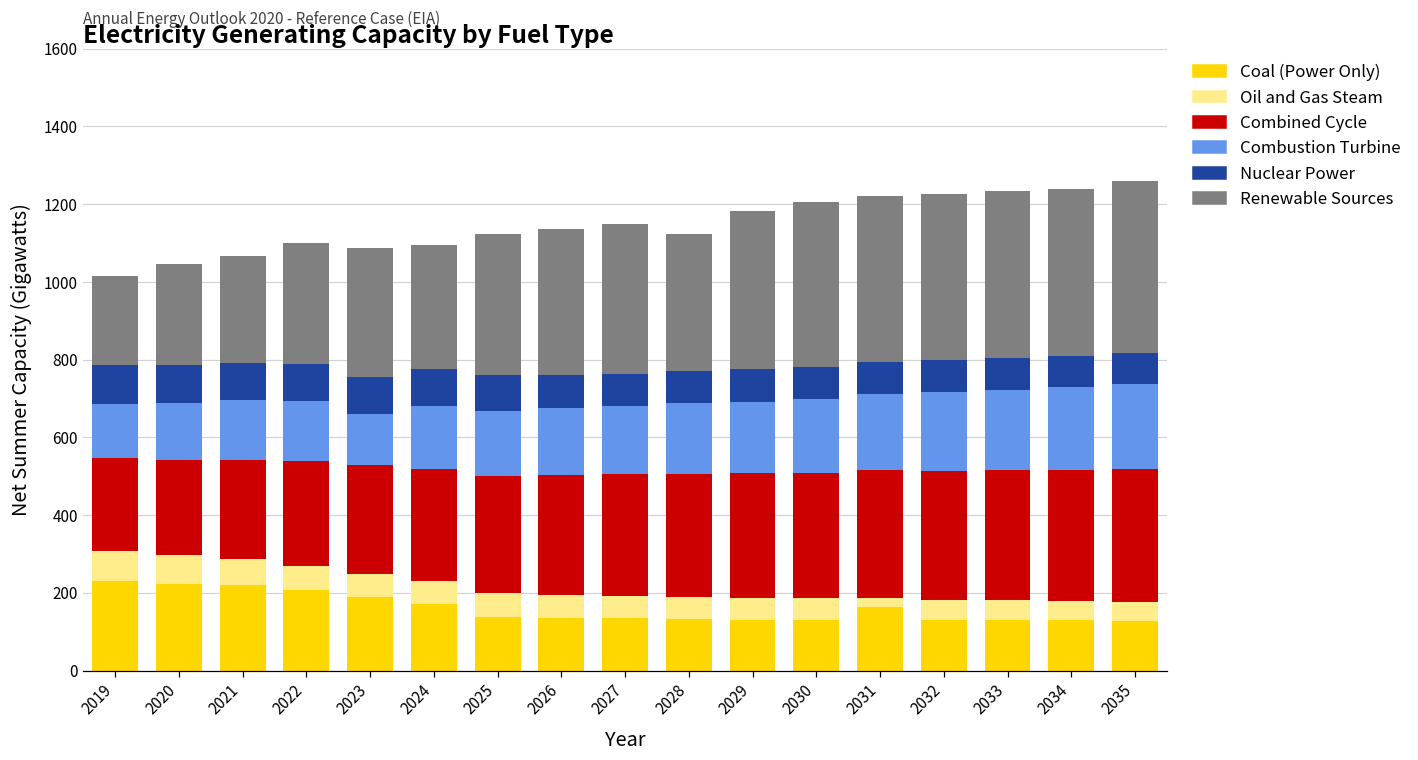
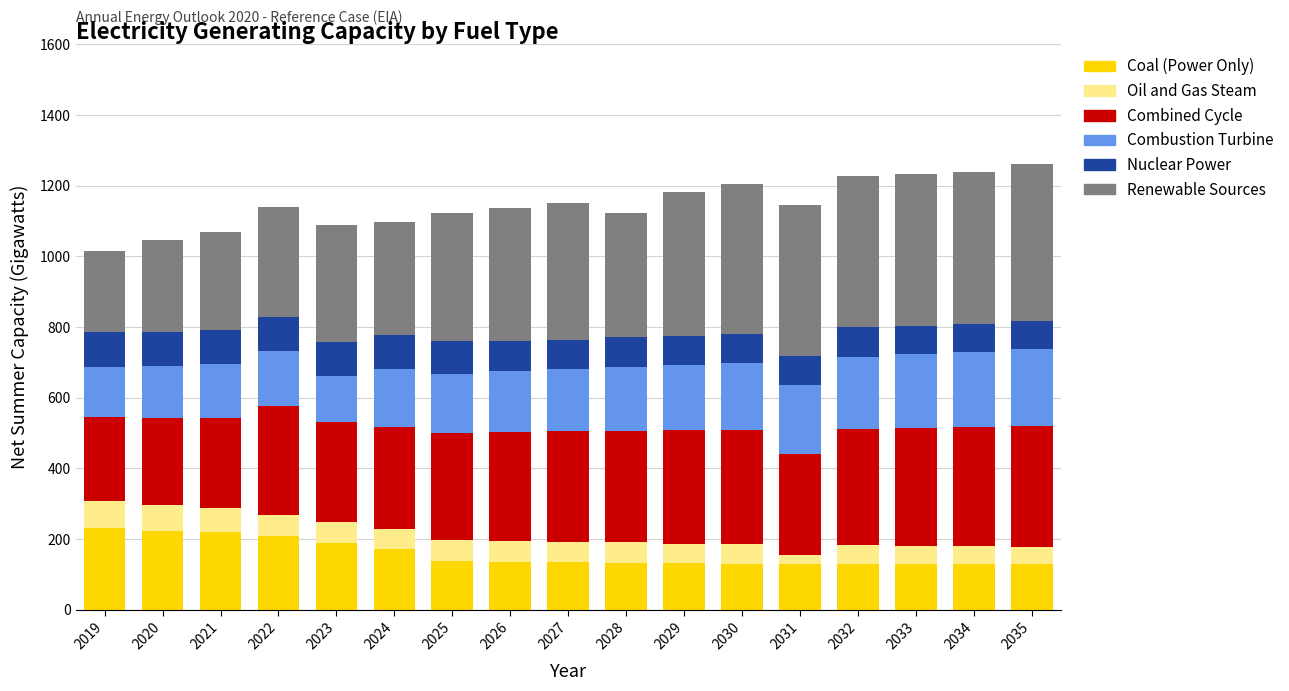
Combined Cycle, 2022: 270 -> 310
Coal (Power Only), 2031: 160 -> 130
Combined Cycle, 2031: 330 -> 280
